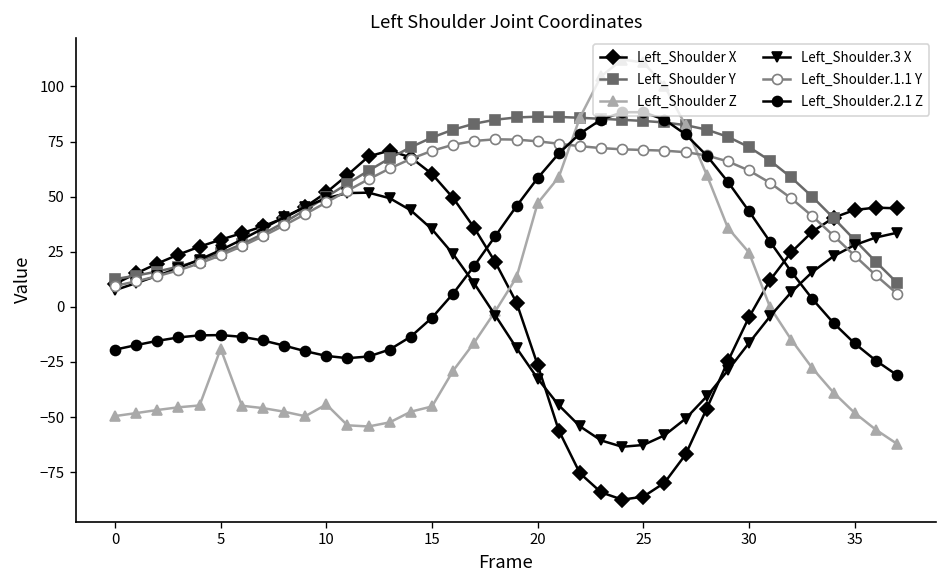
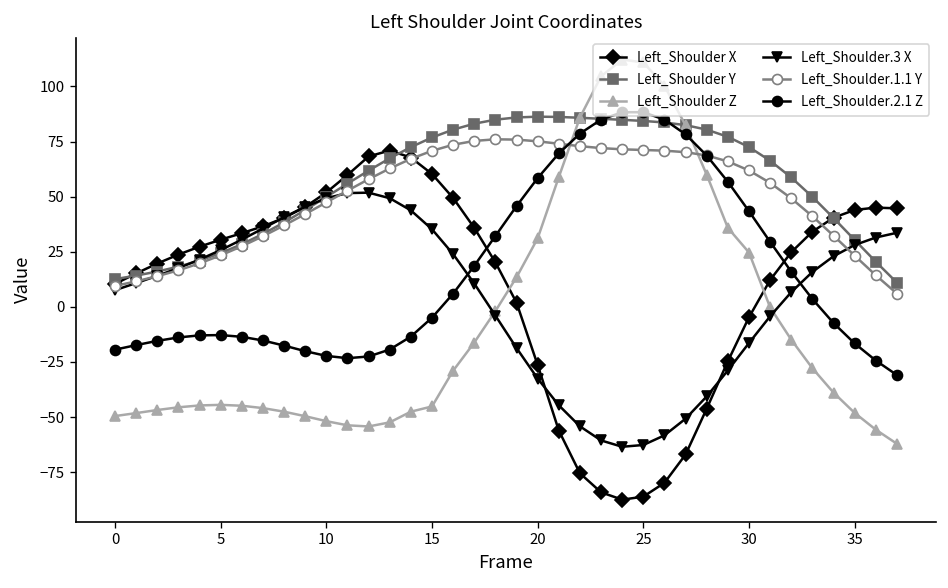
Left_Shoulder Z, 5: -19 -> -44
Left_Shoulder Z, 10: -44 -> -52
Left_Shoulder Z, 20: 47 -> 31
